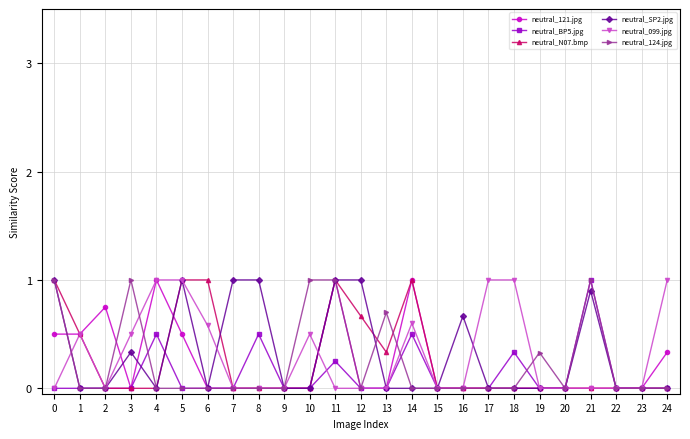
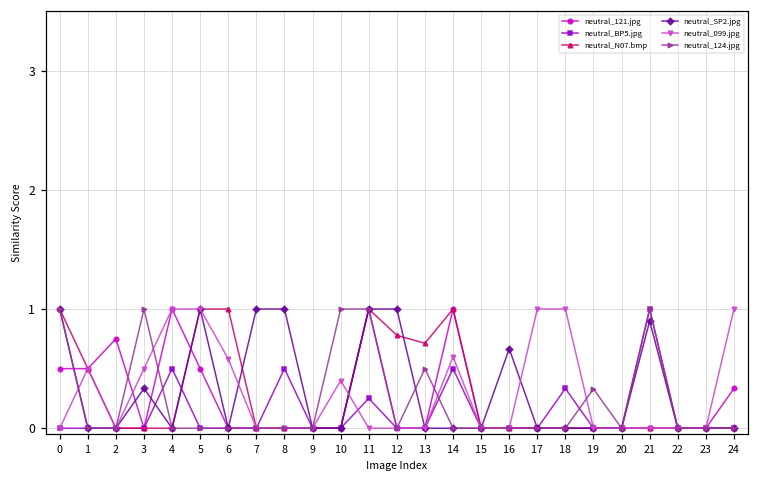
neutral_099.jpg, 10: 0.5 -> 0.4
neutral_N07.bmp, 12: 0.67 -> 0.78
neutral_N07.bmp, 13: 0.33 -> 0.71
neutral_124.jpg, 13: 0.7 -> 0.5
